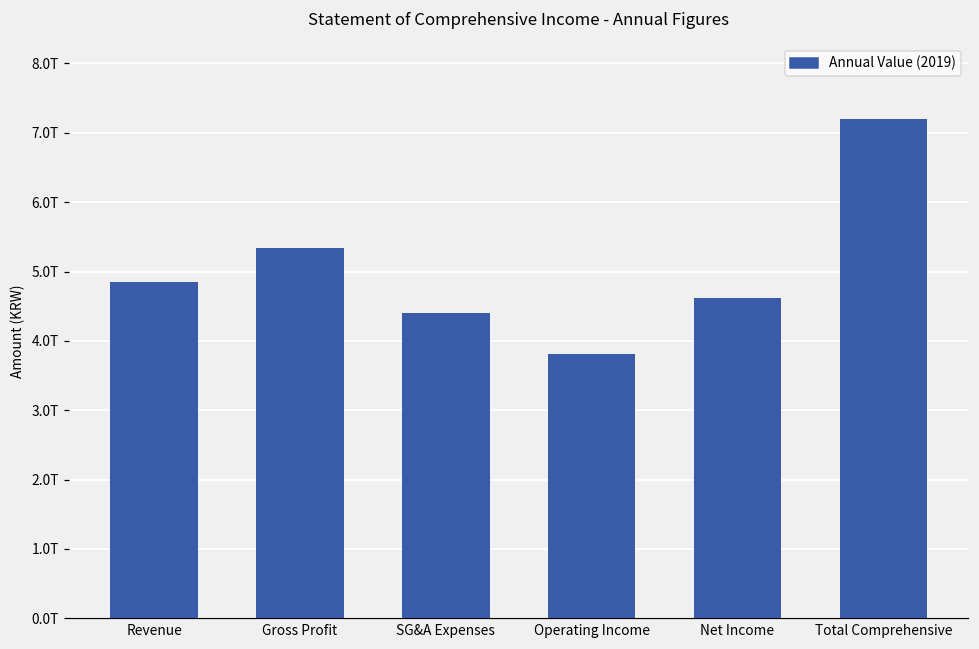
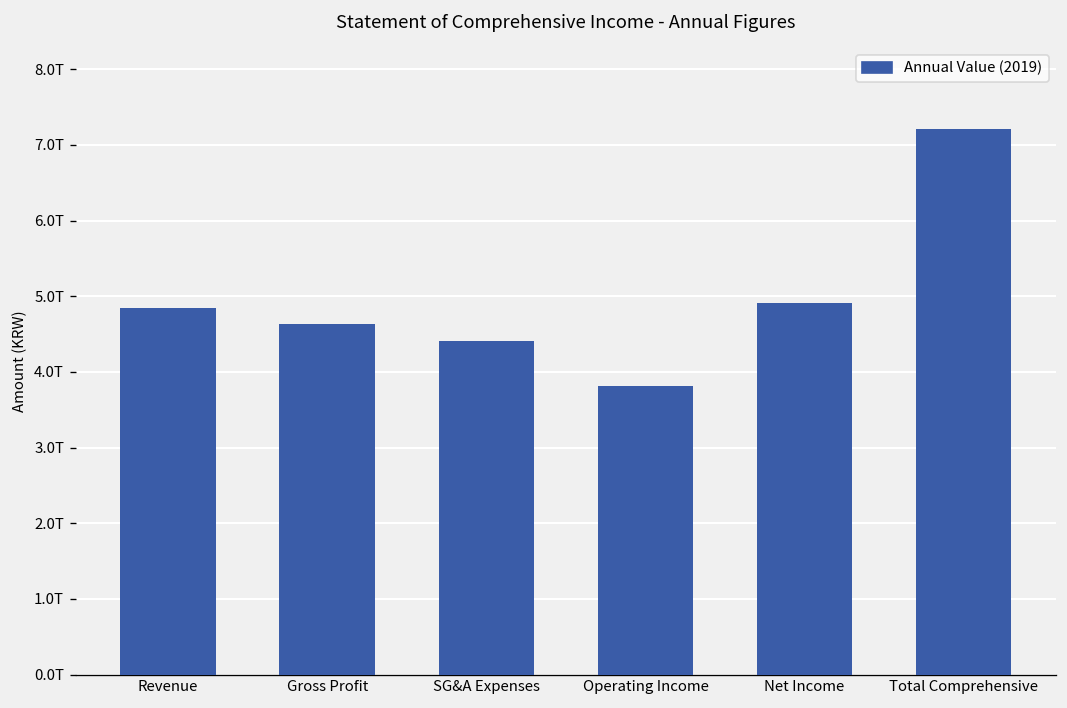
Gross Profit: 5.3T -> 4.6T
Net Income: 4.6T -> 4.9T
